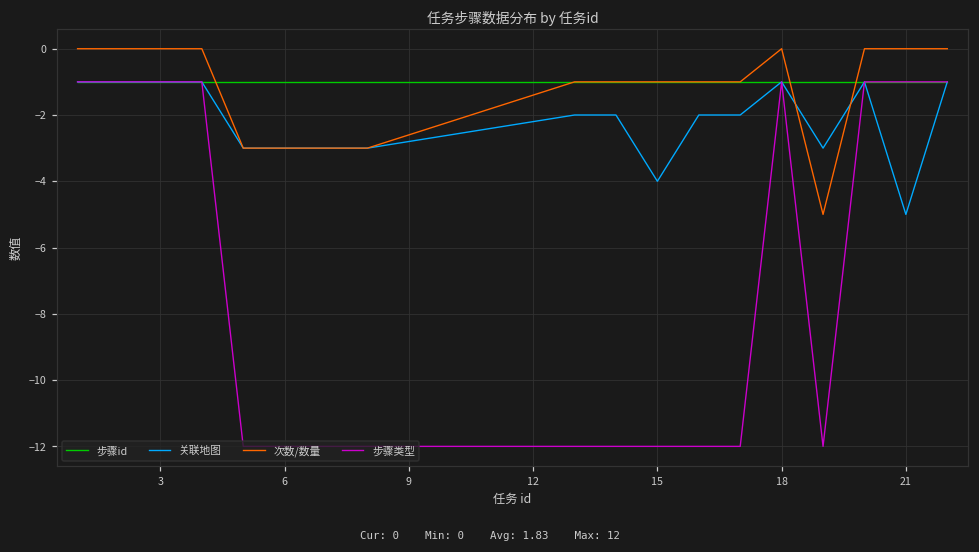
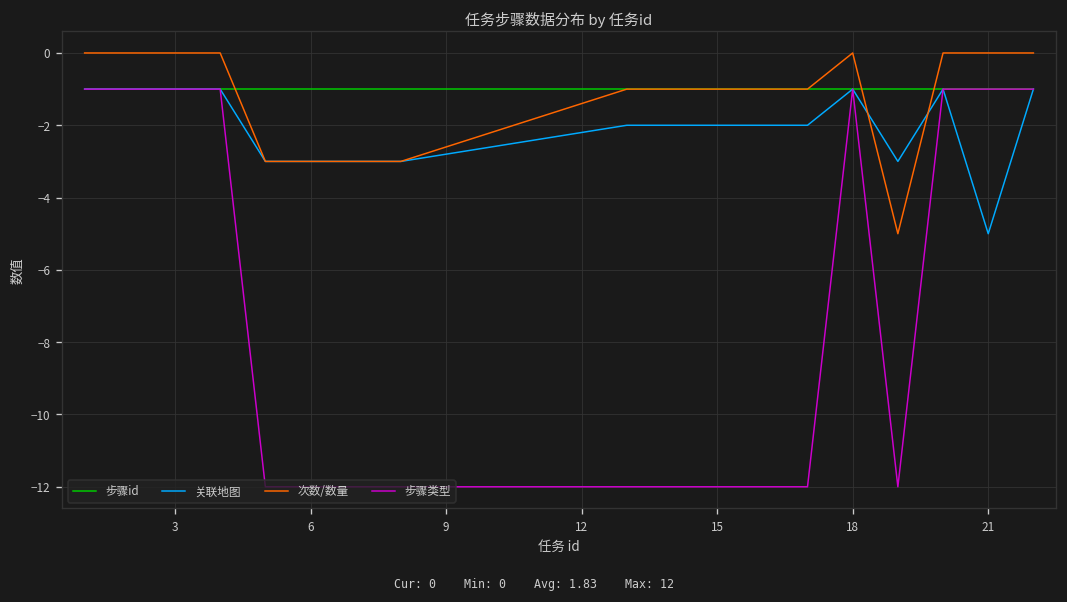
关联地图, 15: -4.0 -> -2.0
